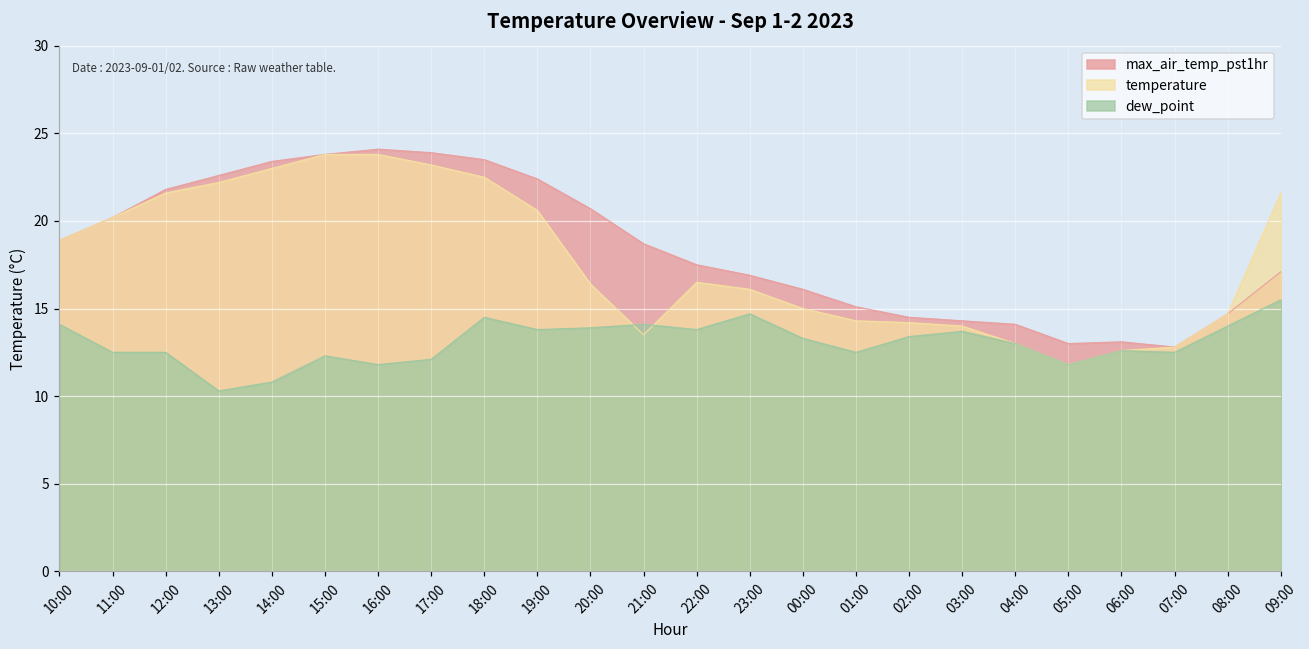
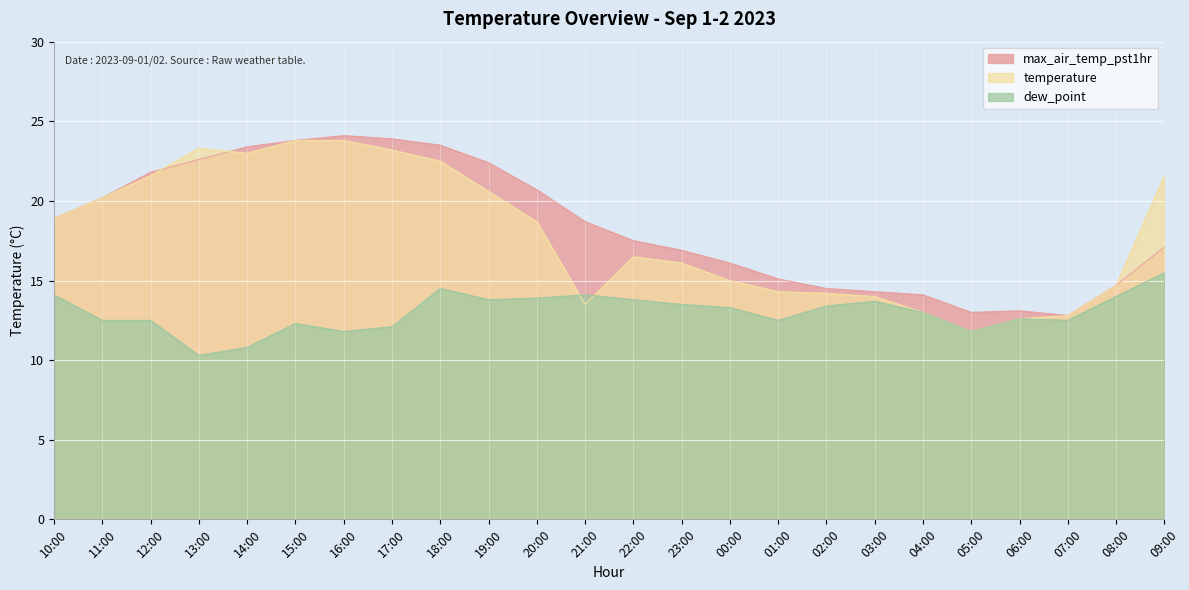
temperature, 13:00: 22.2 -> 23.3
temperature, 20:00: 16.4 -> 18.7
dew_point, 23:00: 14.7 -> 13.5
